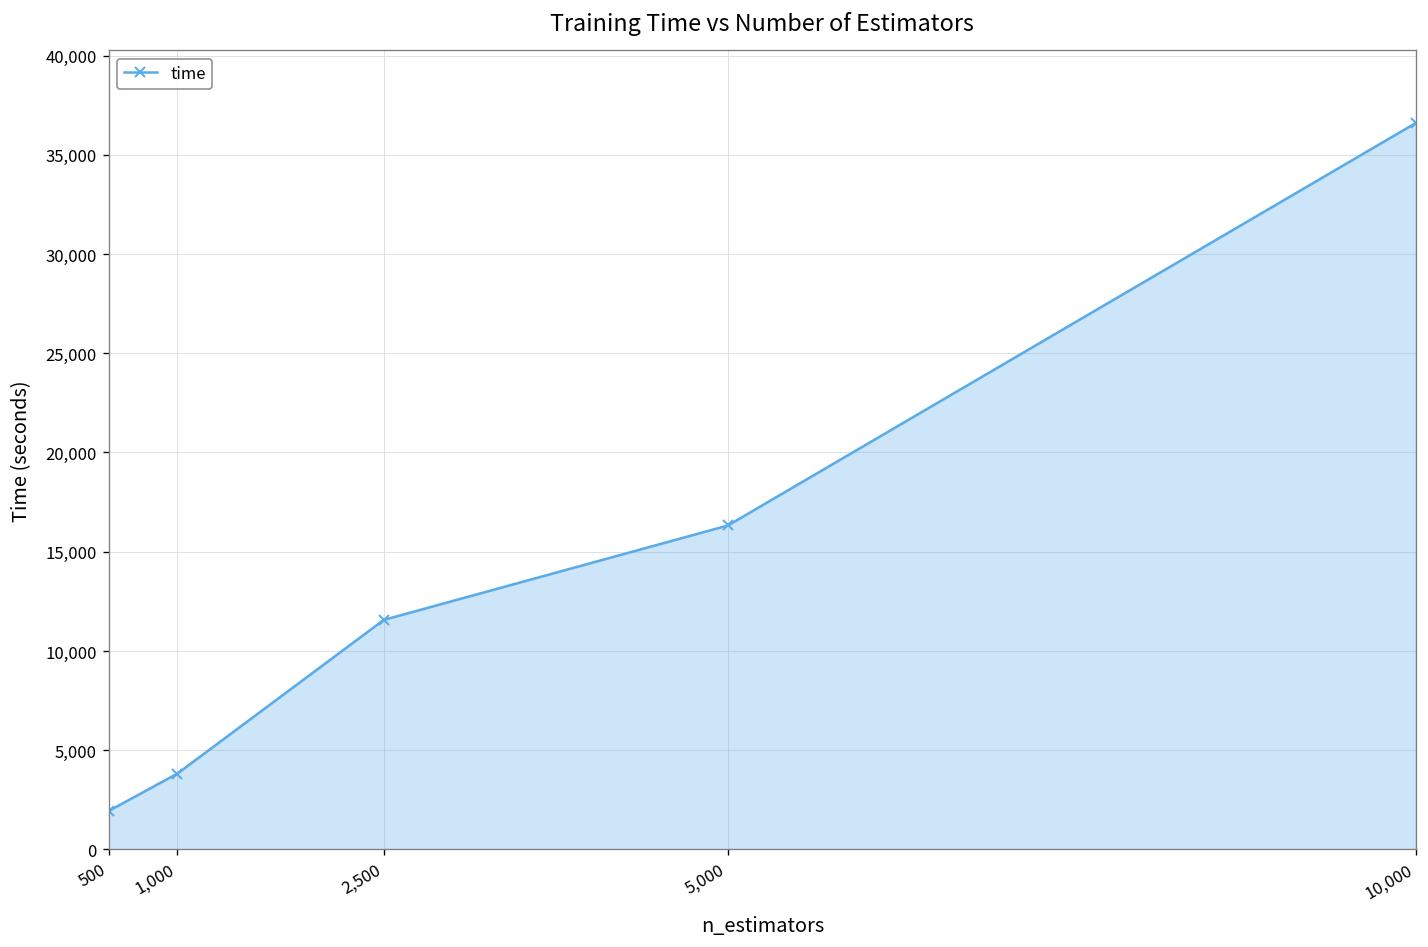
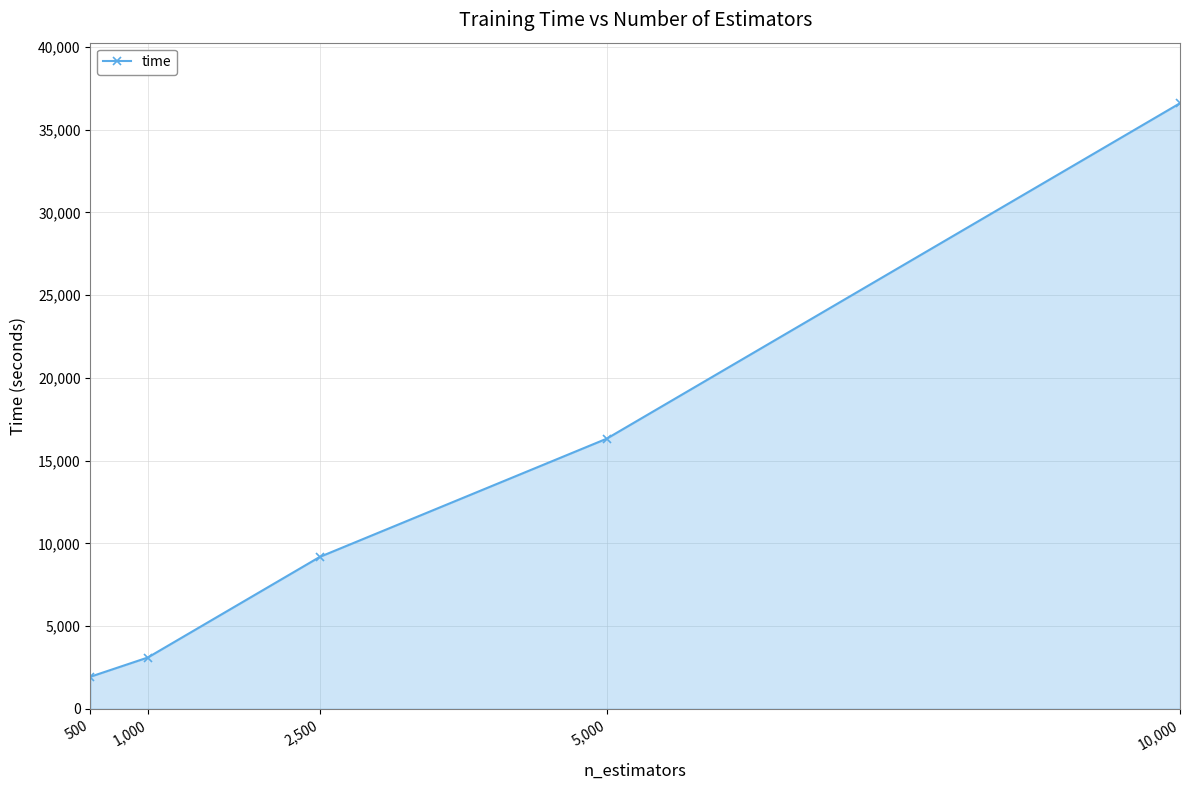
1,000: 3,800 -> 3,100
2,500: 11,600 -> 9,200
